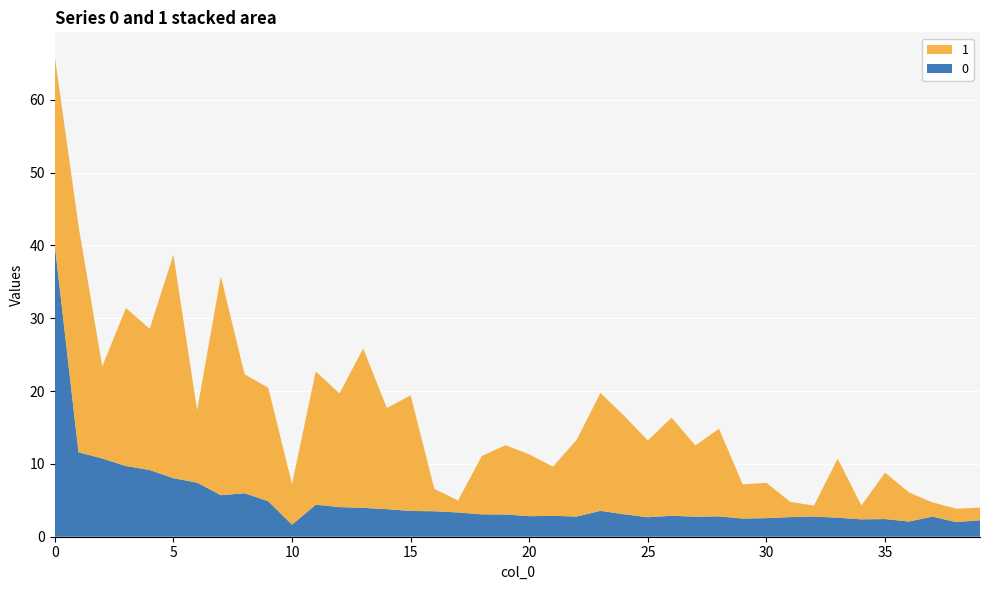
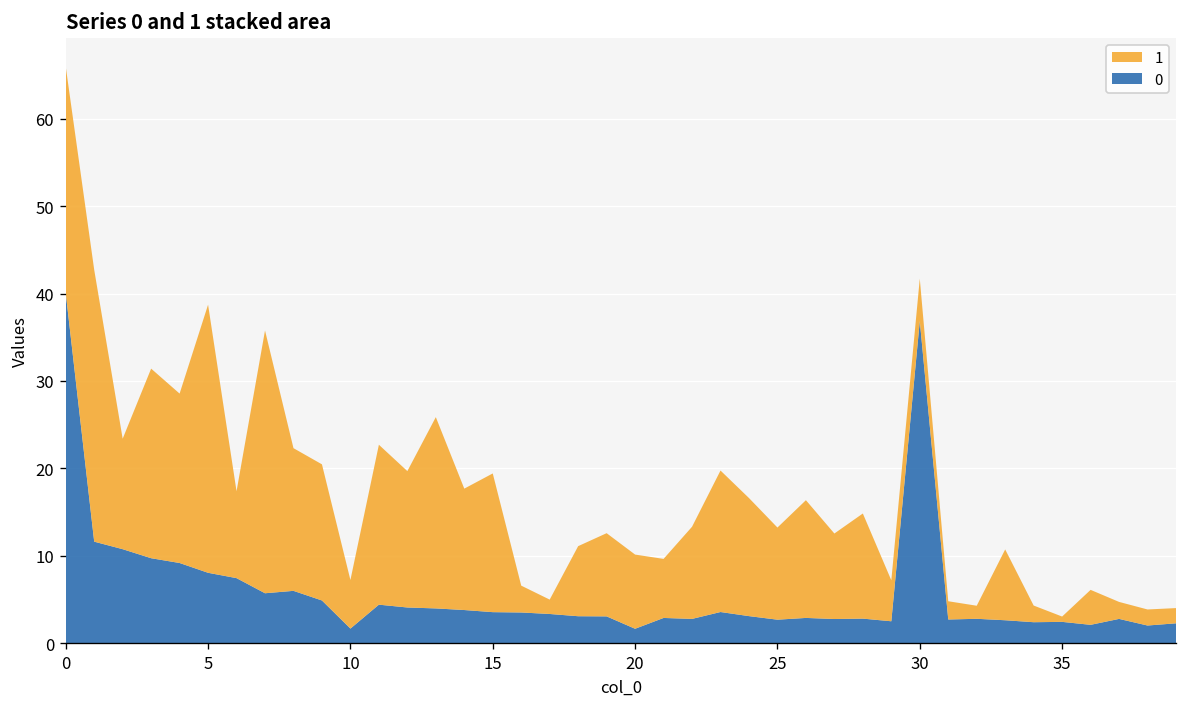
0, 20: 3 -> 2
0, 30: 3 -> 37
1, 35: 6 -> 1
